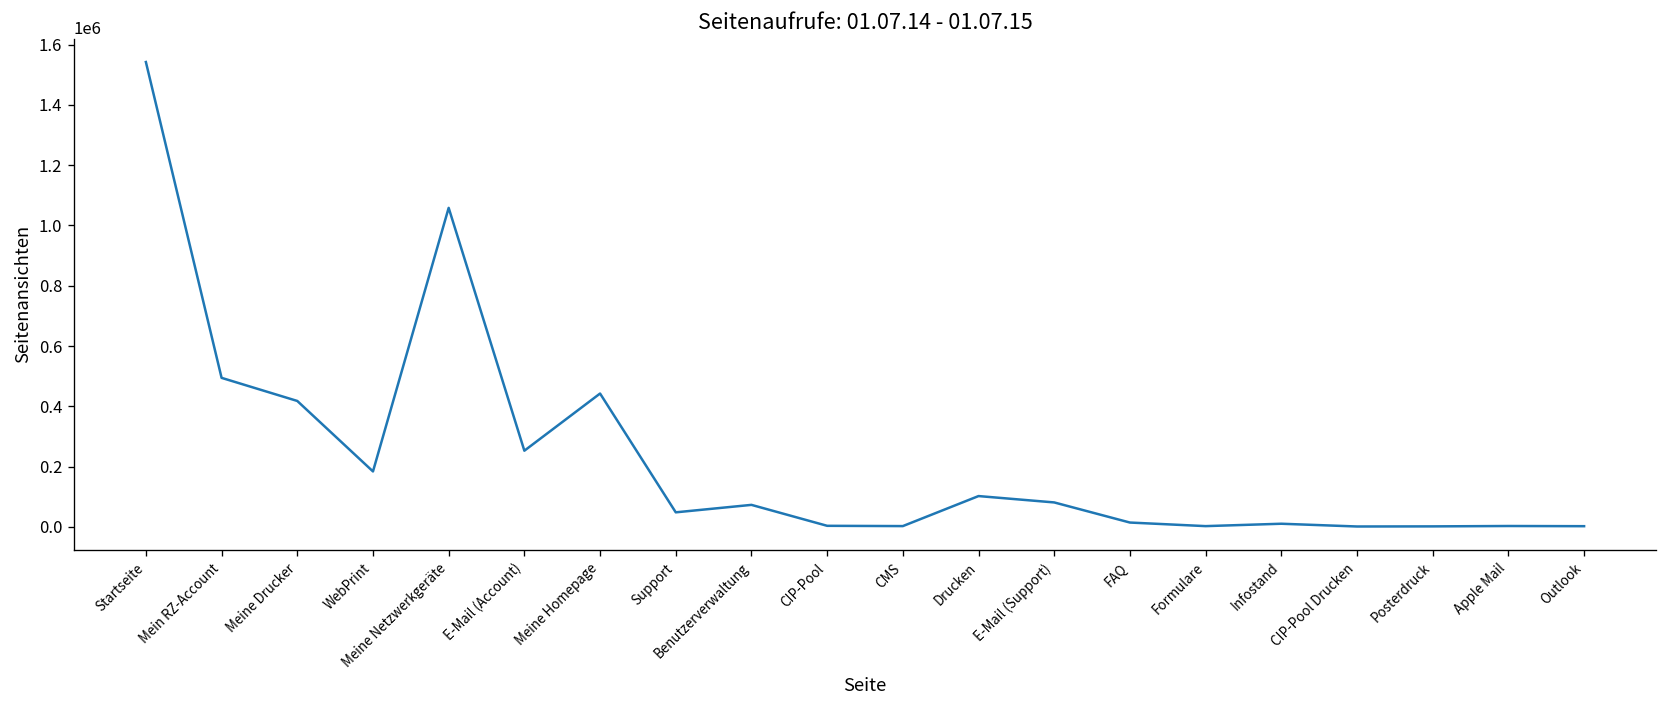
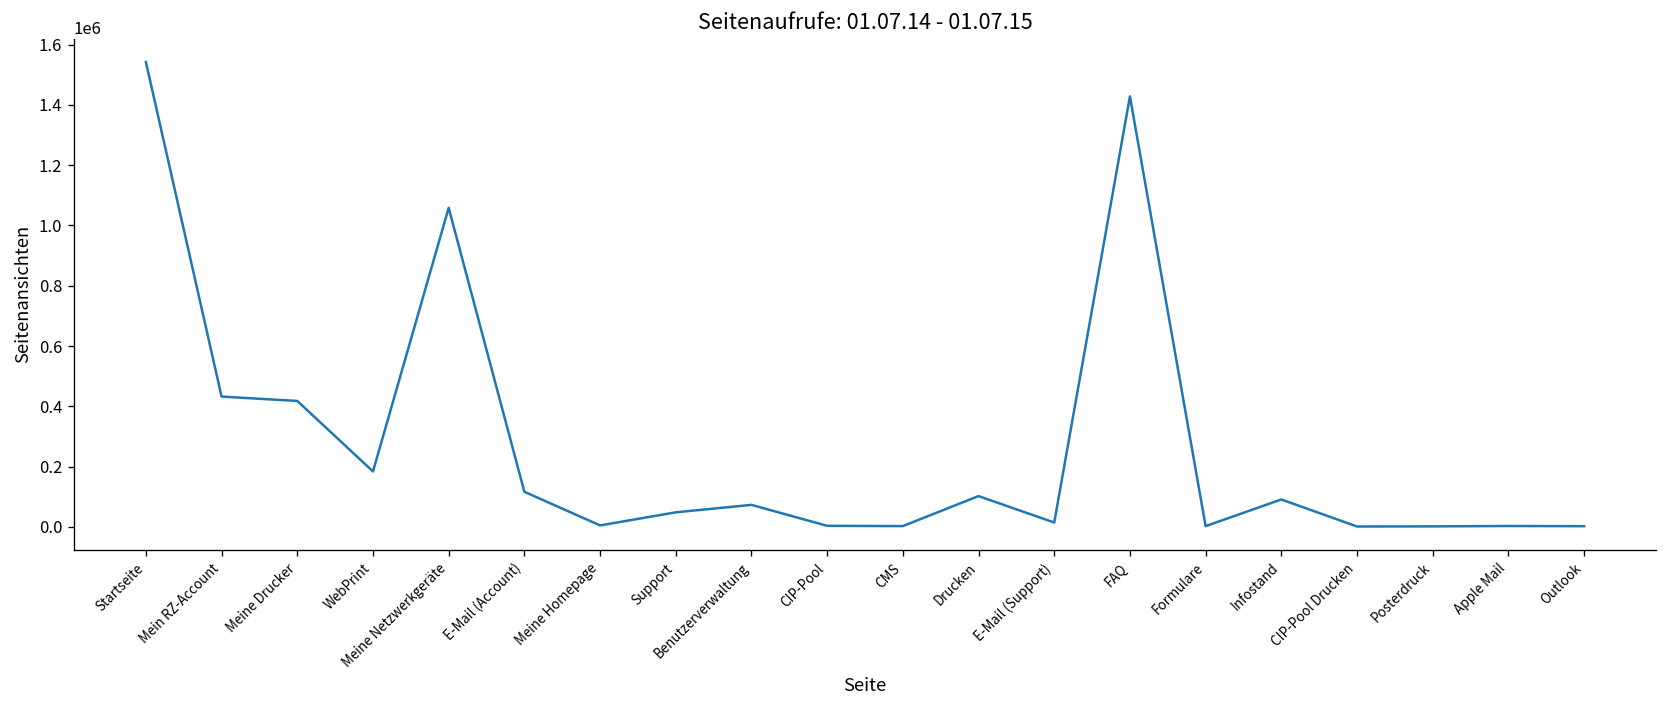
Mein RZ-Account: 490000 -> 430000
E-Mail (Account): 250000 -> 120000
Meine Homepage: 440000 -> 0
E-Mail (Support): 80000 -> 10000
FAQ: 10000 -> 1430000
Infostand: 10000 -> 90000
